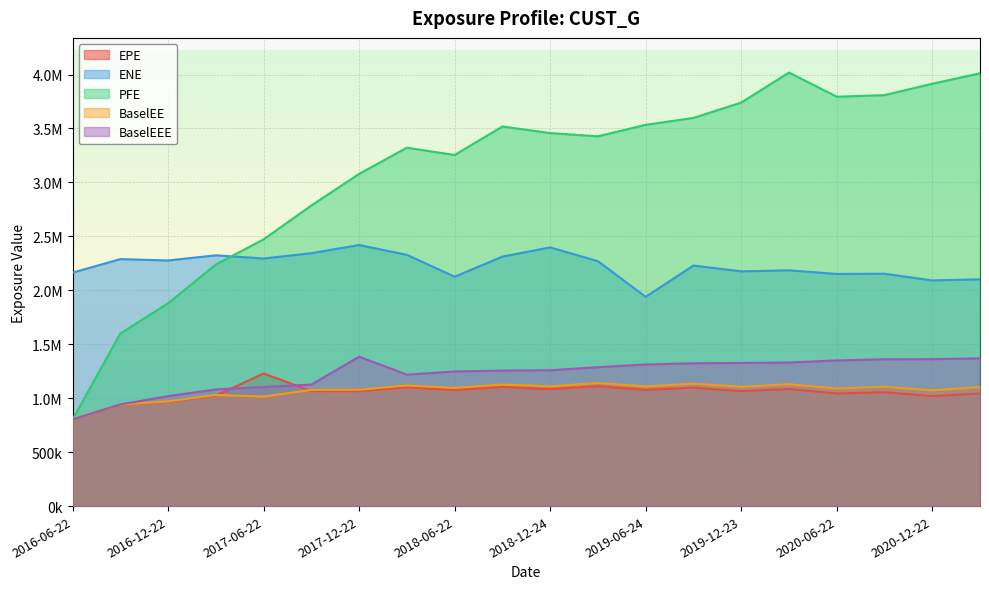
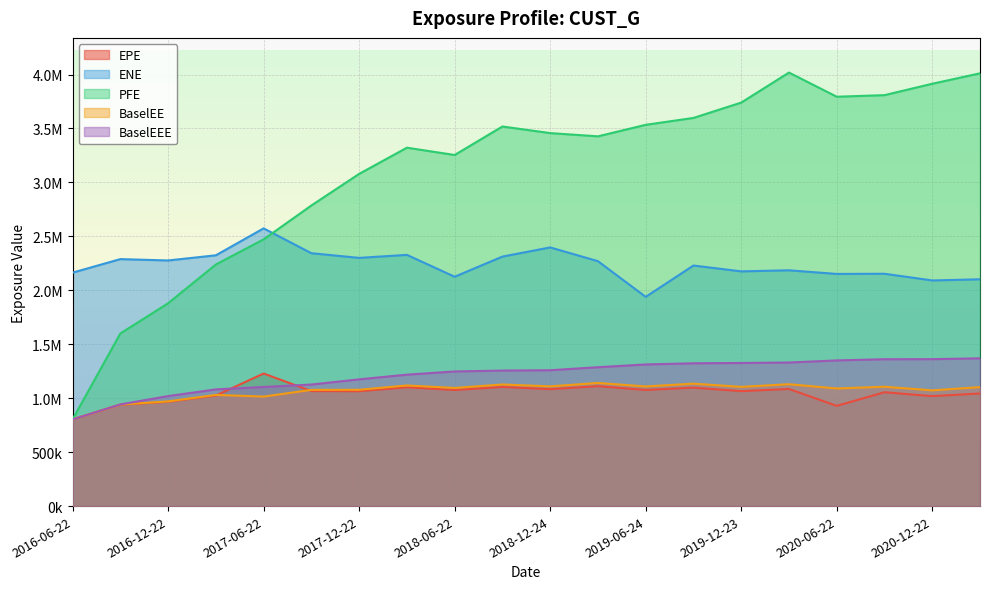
ENE, 2017-06-22: 2300000 -> 2570000
ENE, 2017-12-22: 2420000 -> 2300000
BaselEEE, 2017-12-22: 1380000 -> 1170000
EPE, 2020-06-22: 1040000 -> 930000
